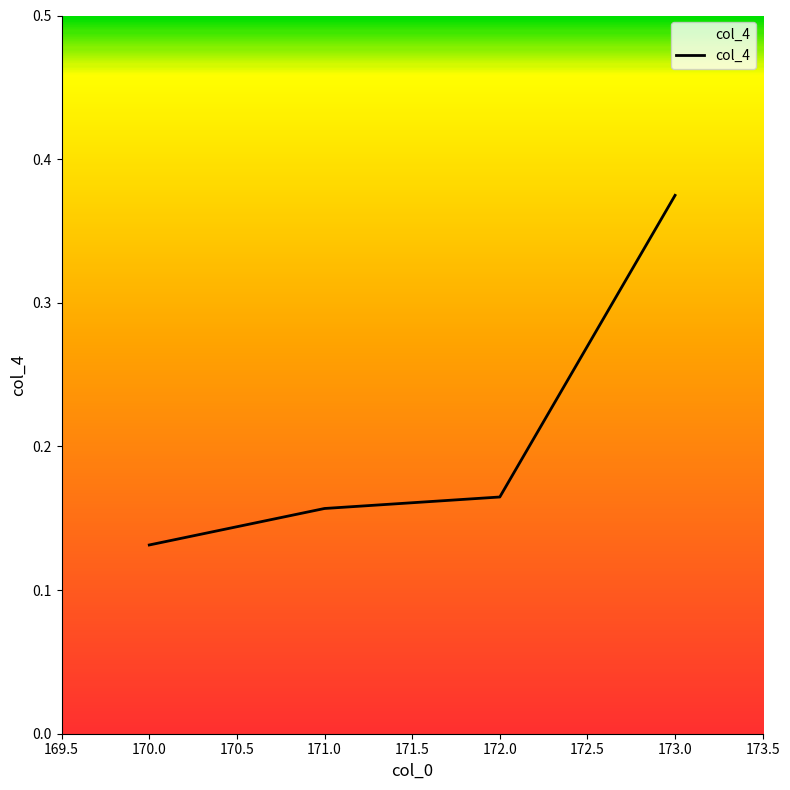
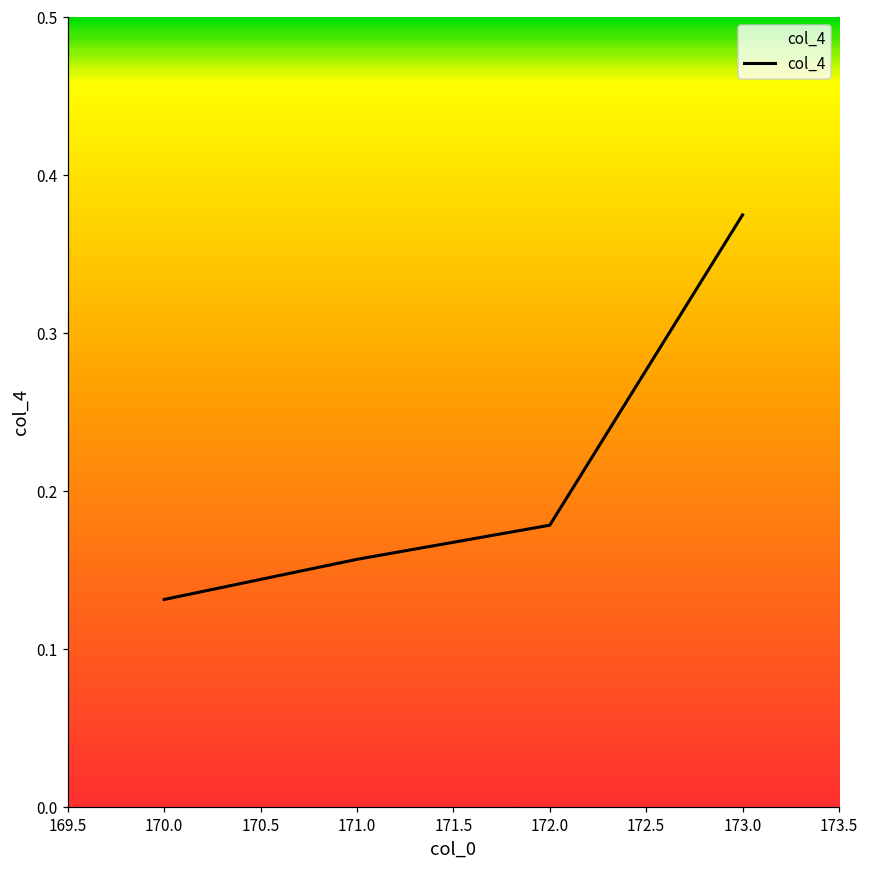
172.0: 0.165 -> 0.178
